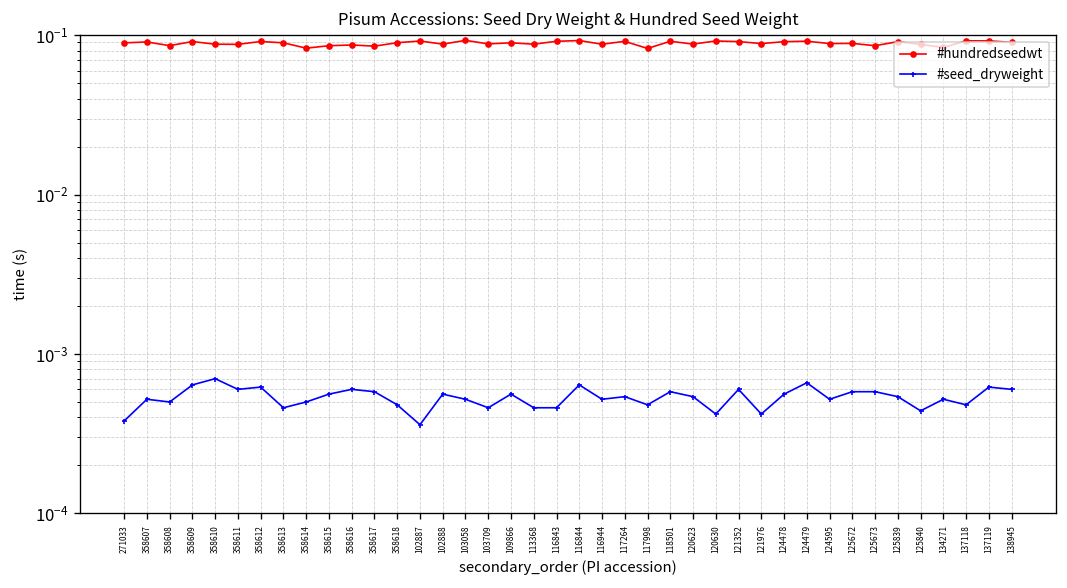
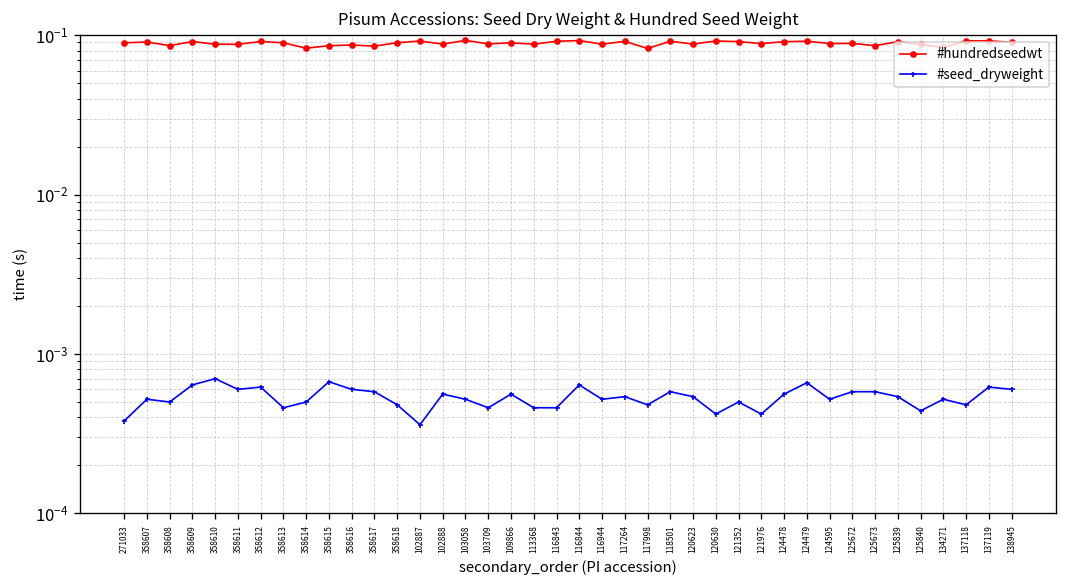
#seed_dryweight, 358615: 0.00056 -> 0.0007
#seed_dryweight, 121352: 0.0006 -> 0.00050
